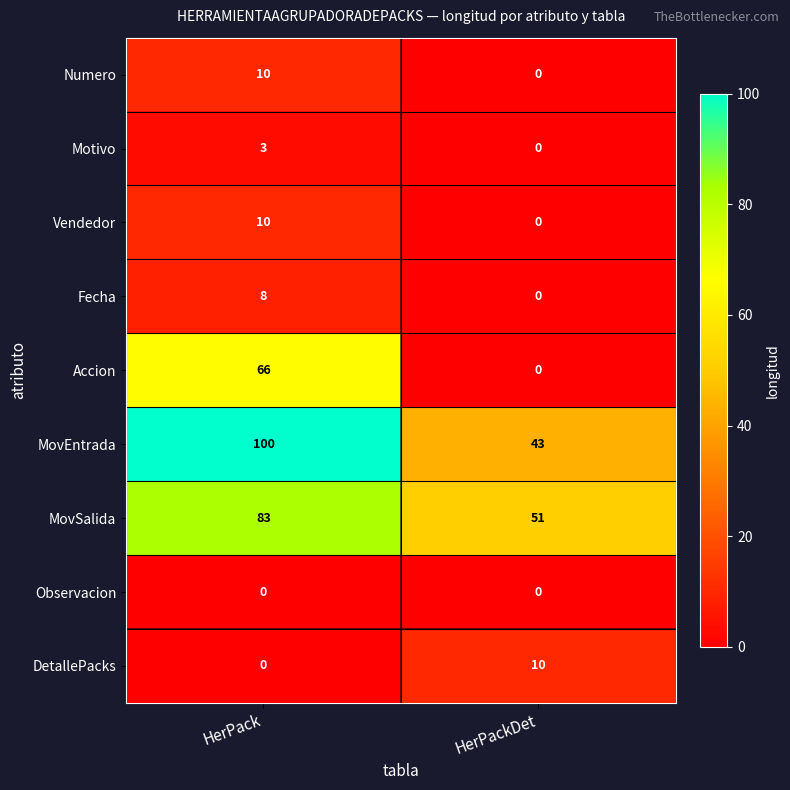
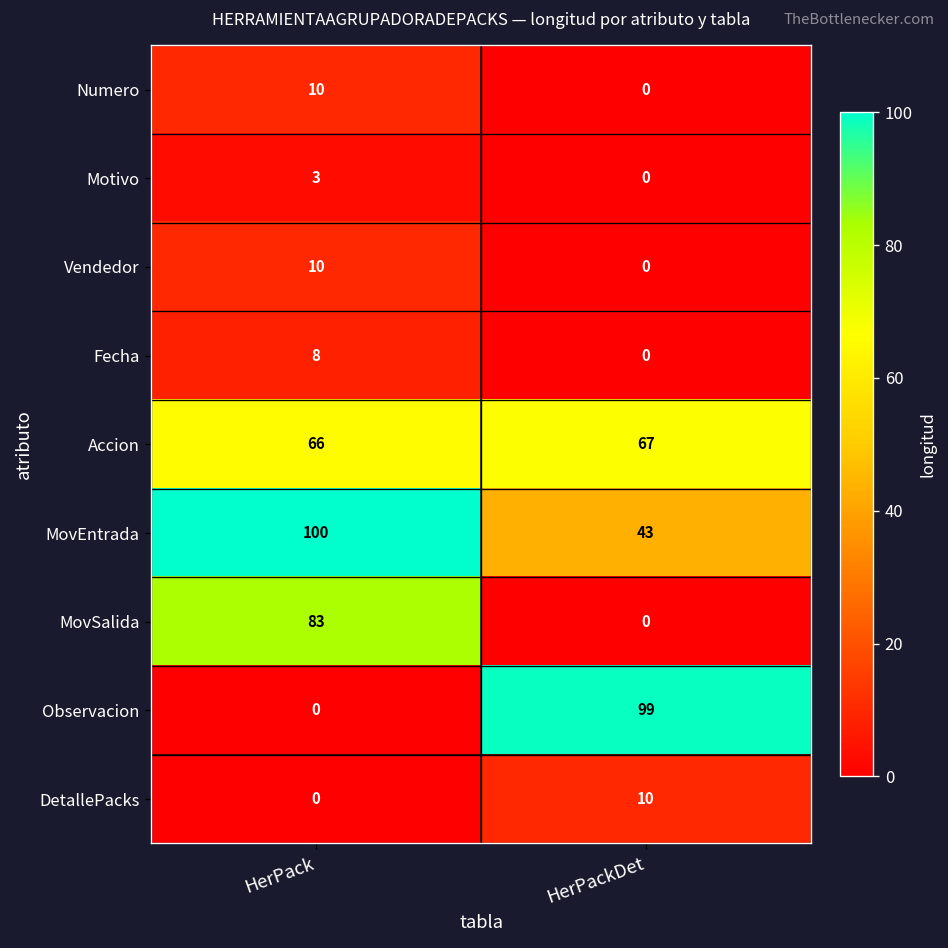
Accion, HerPackDet: 0 -> 67
MovSalida, HerPackDet: 51 -> 0
Observacion, HerPackDet: 0 -> 99
